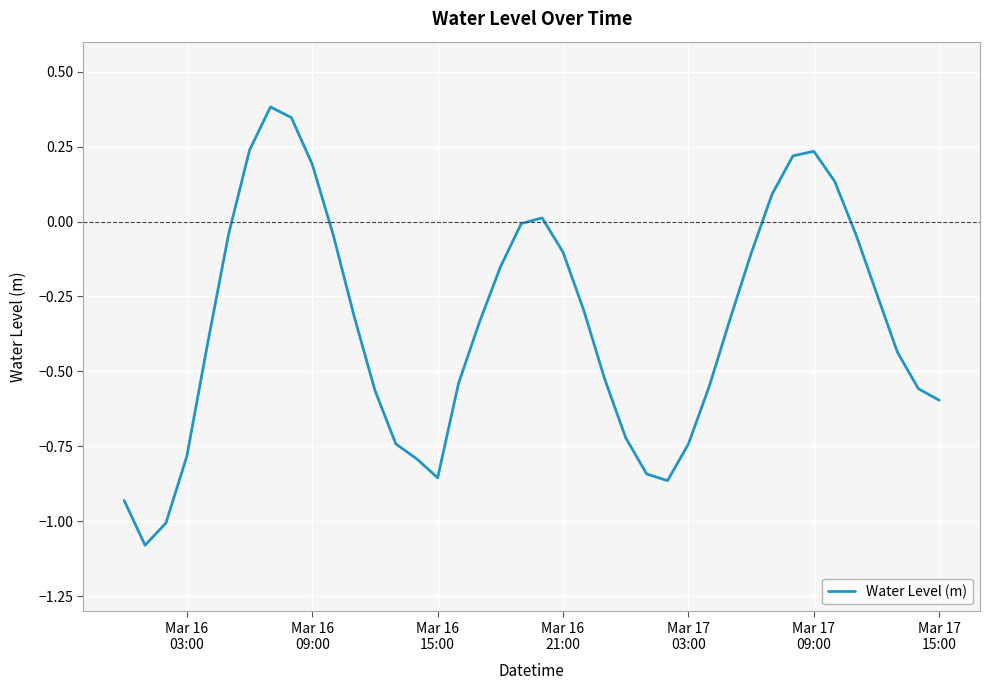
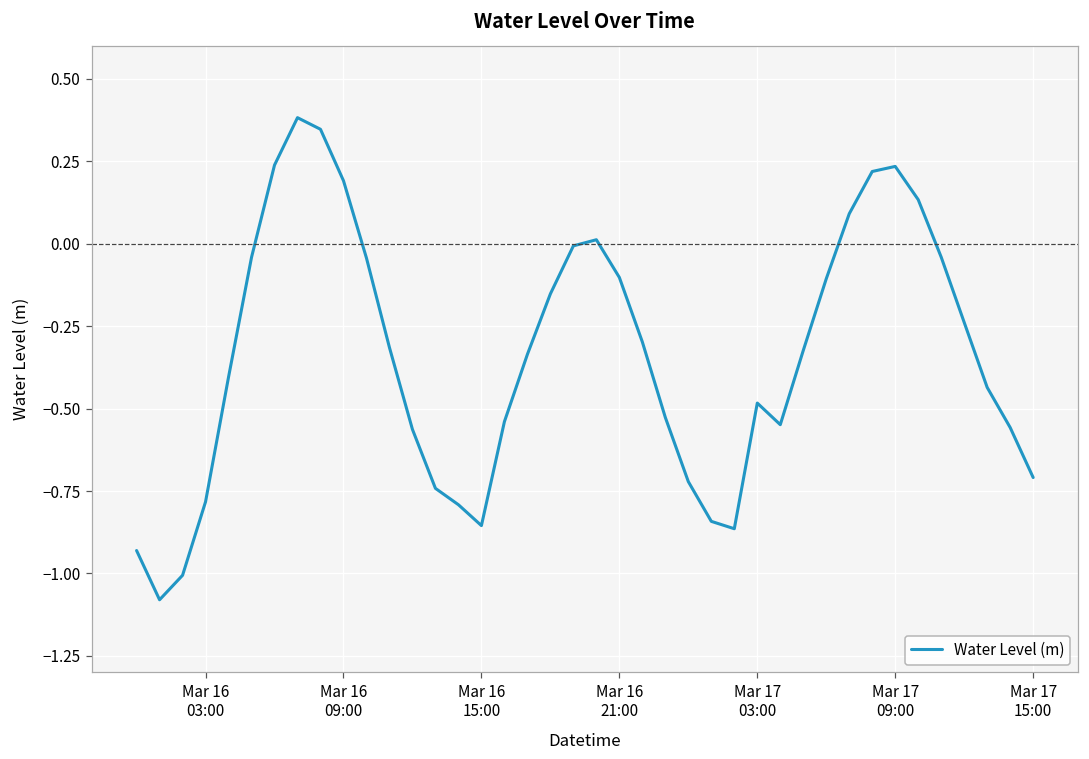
Mar 17 03:00: -0.74 -> -0.48
Mar 17 15:00: -0.60 -> -0.71
